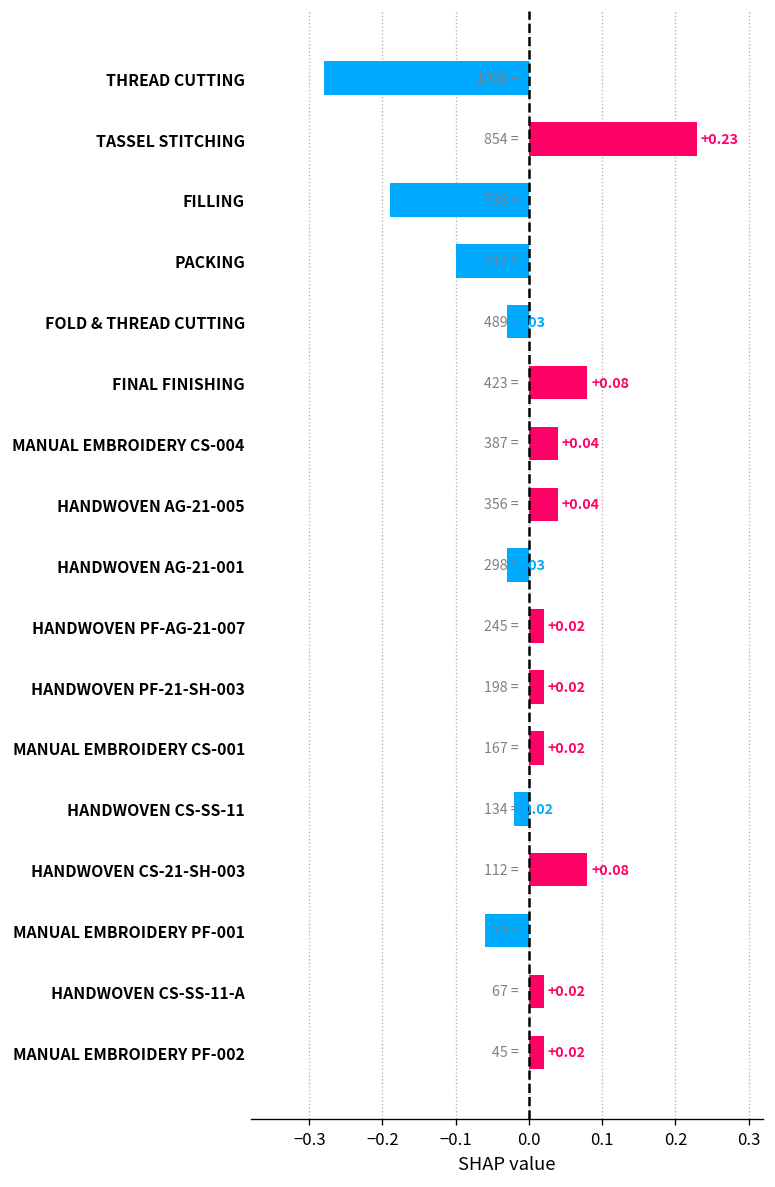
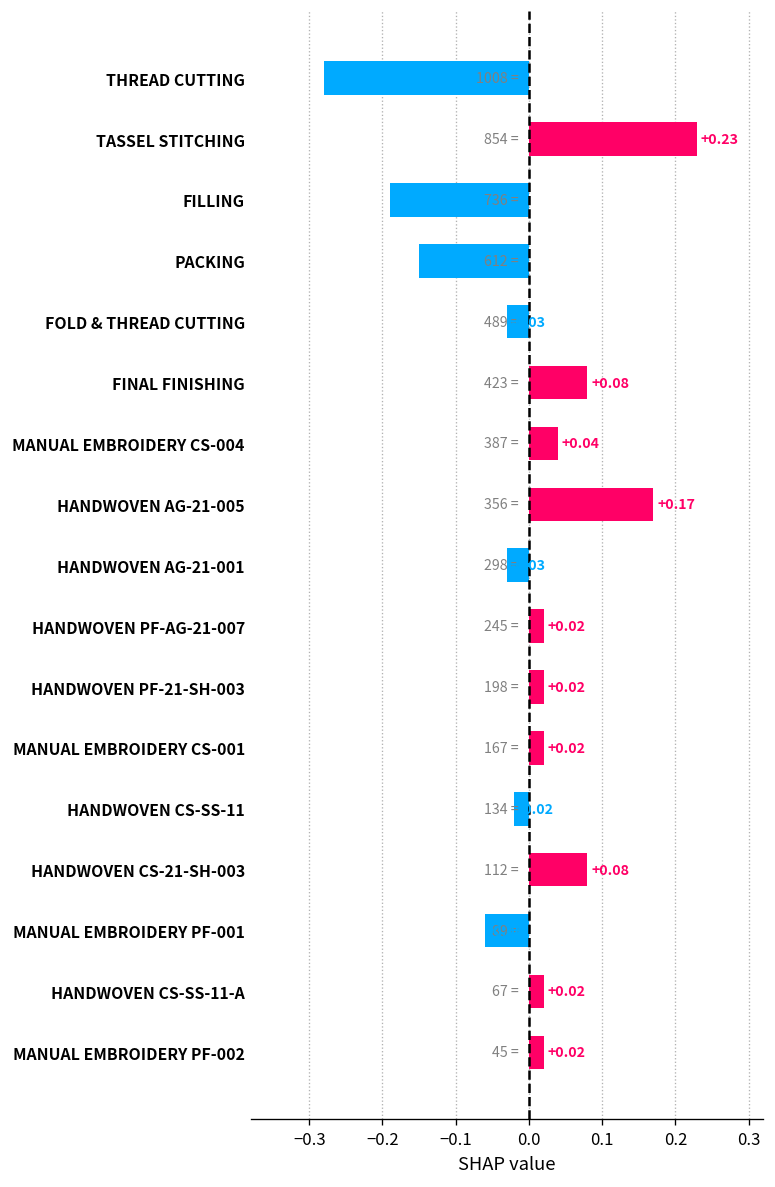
PACKING: -0.10 -> -0.15
HANDWOVEN AG-21-005: +0.04 -> +0.17
